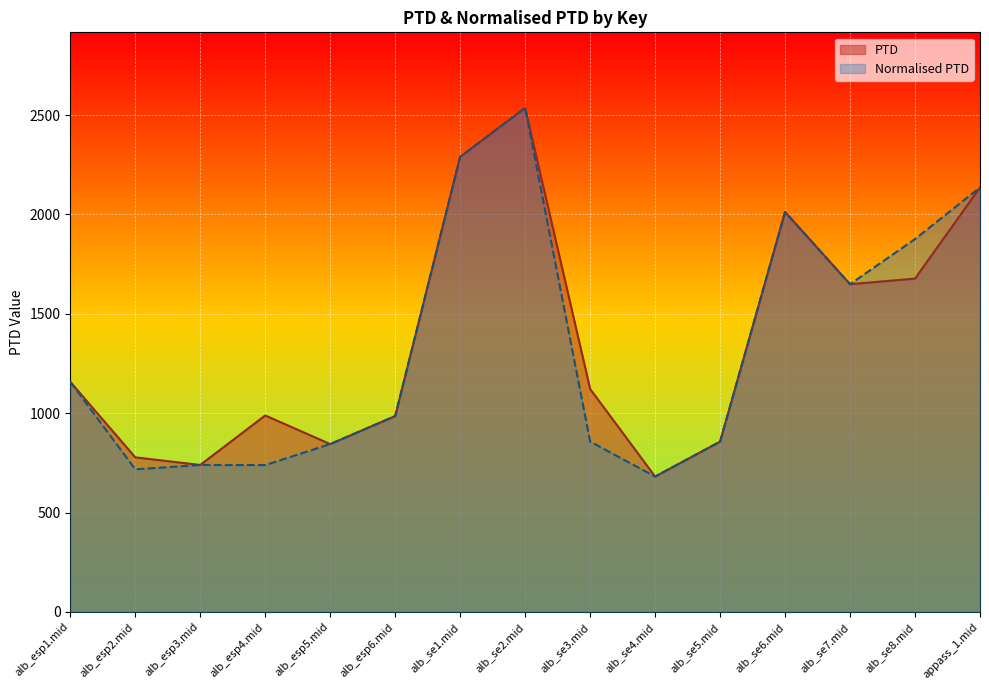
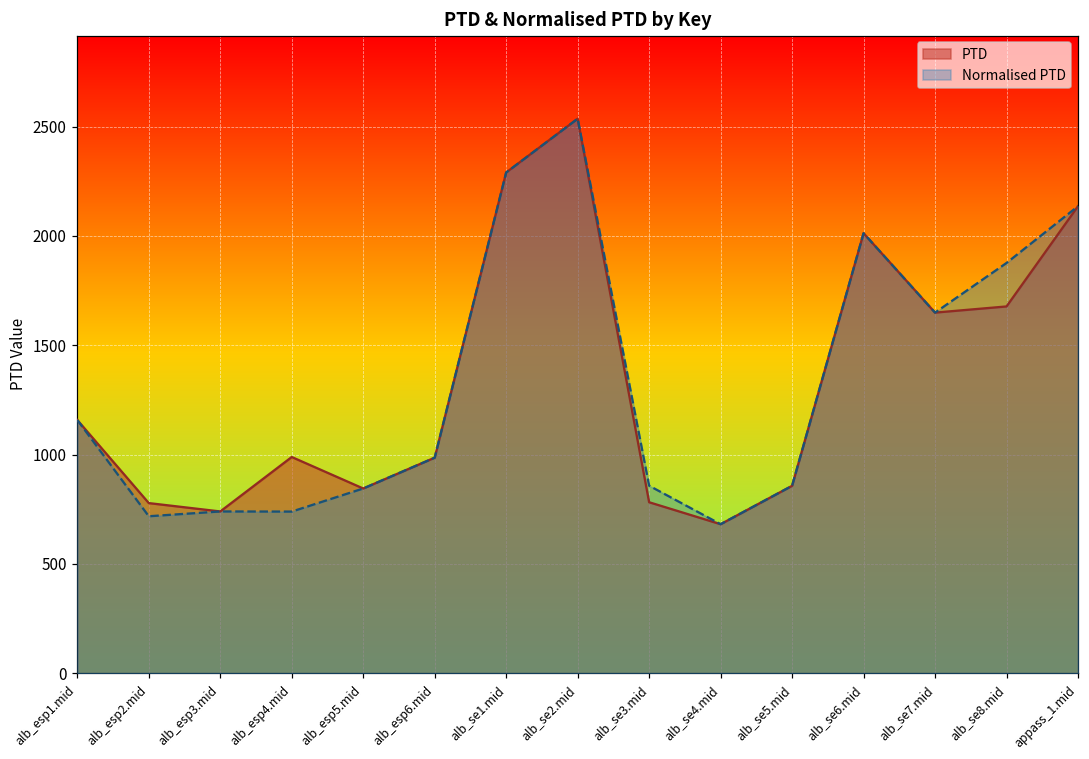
PTD, alb_se3.mid: 1120 -> 780
